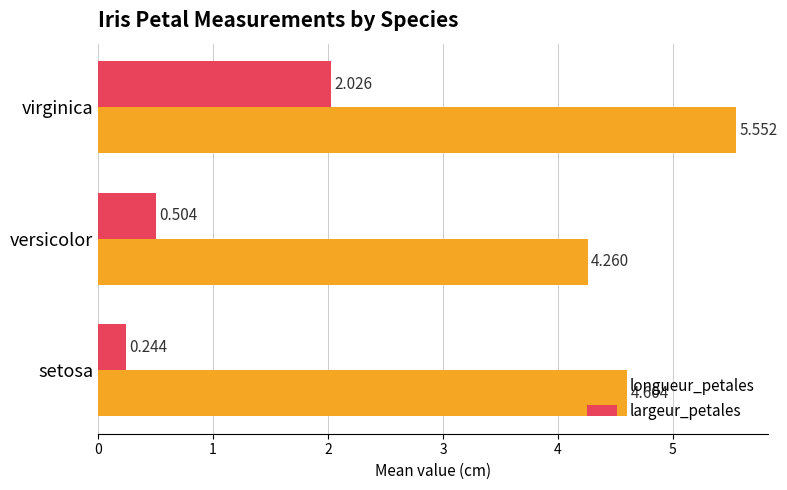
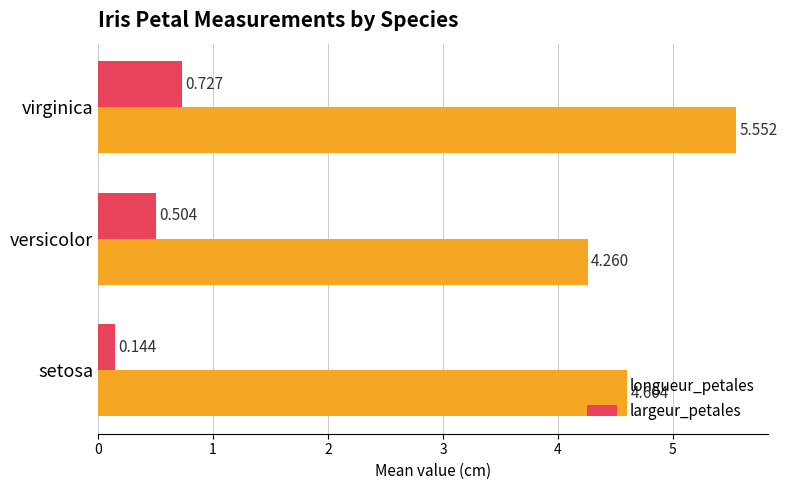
largeur_petales, virginica: 2.026 -> 0.727
largeur_petales, setosa: 0.244 -> 0.144
